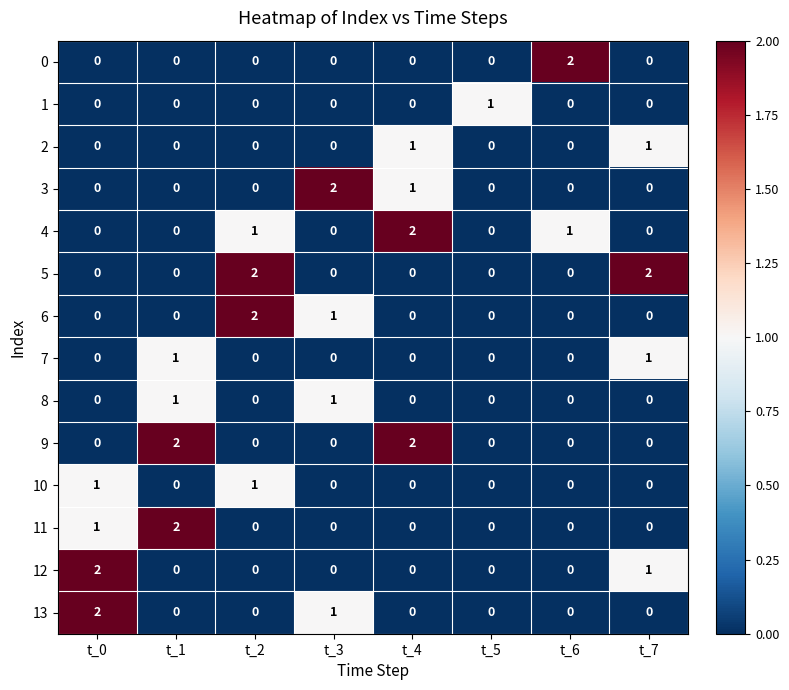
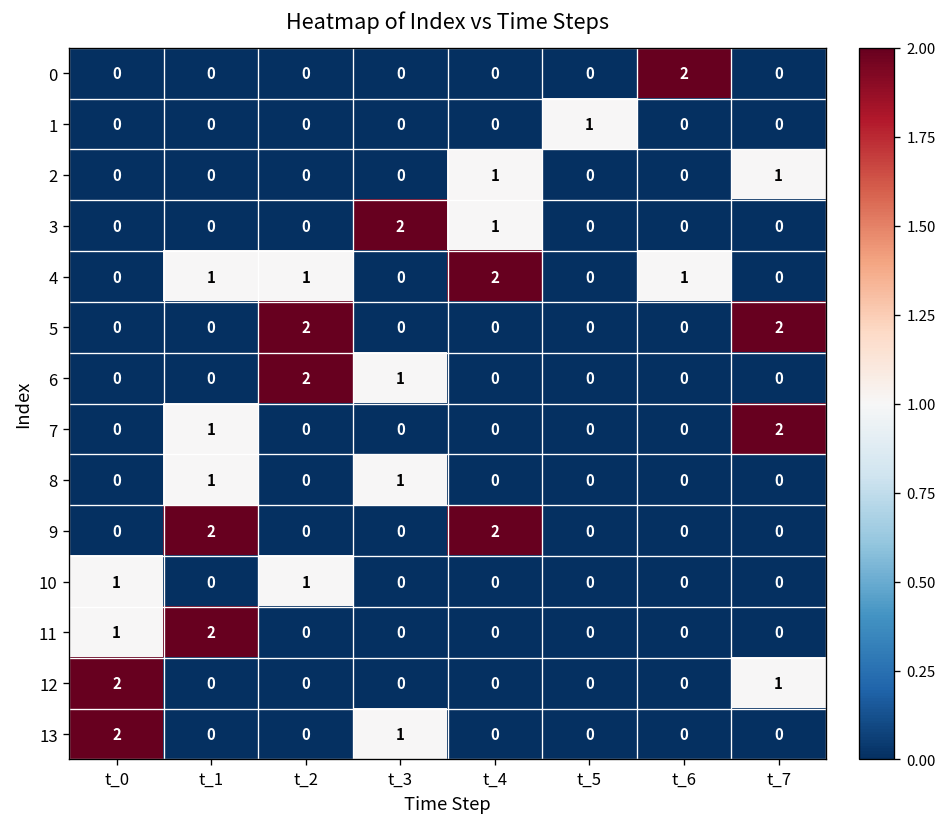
4, t_1: 0 -> 1
7, t_7: 1 -> 2
